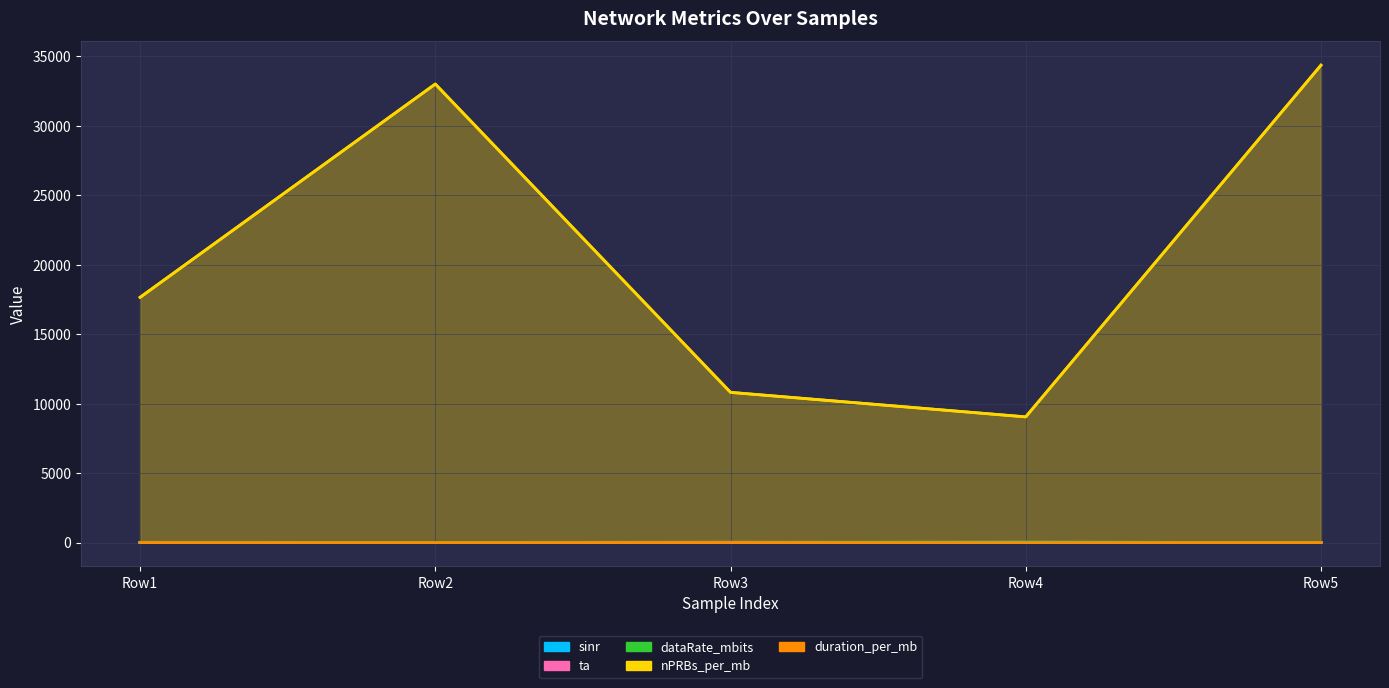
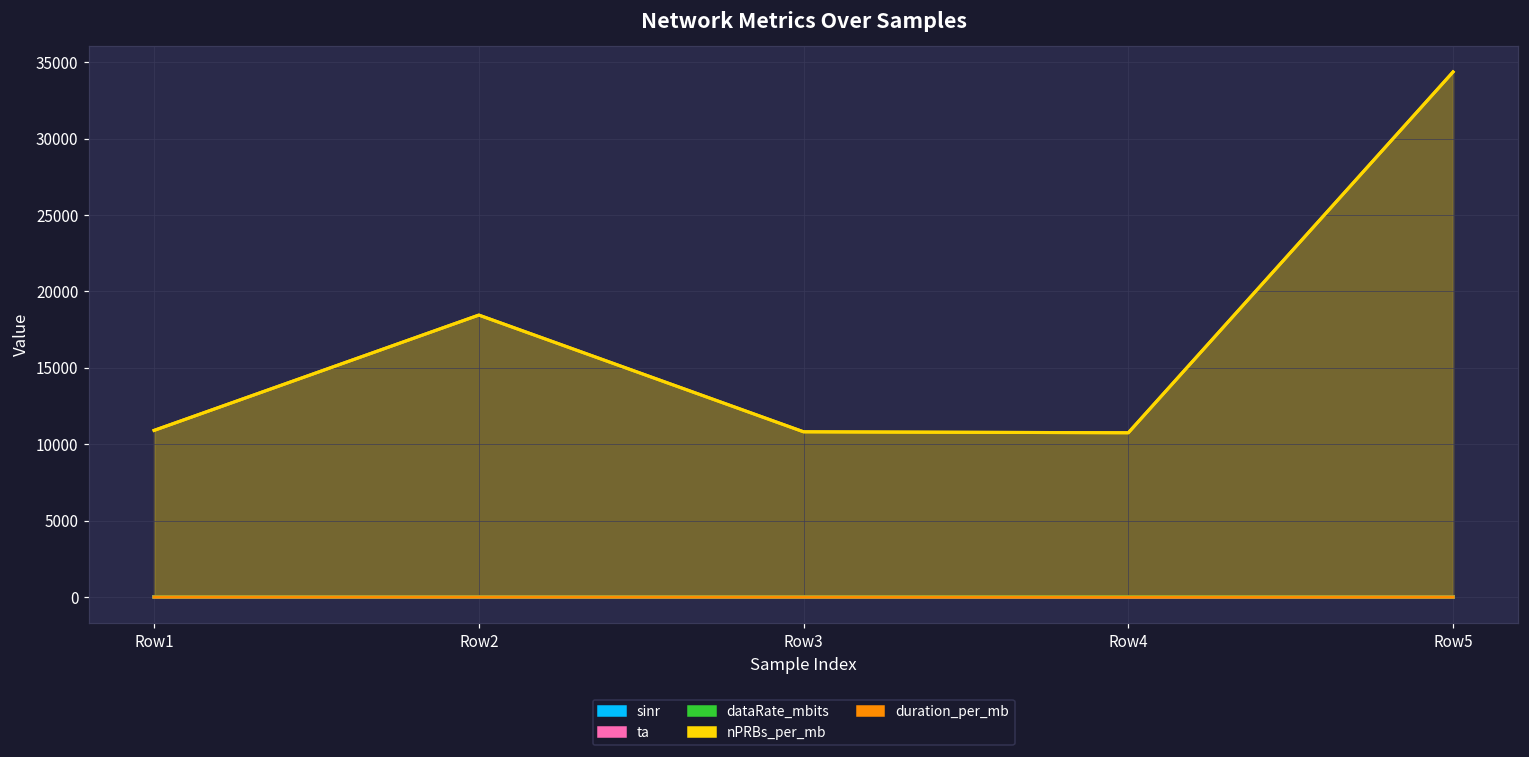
nPRBs_per_mb, Row1: 17700 -> 10900
nPRBs_per_mb, Row2: 33000 -> 18500
nPRBs_per_mb, Row4: 9000 -> 10800
